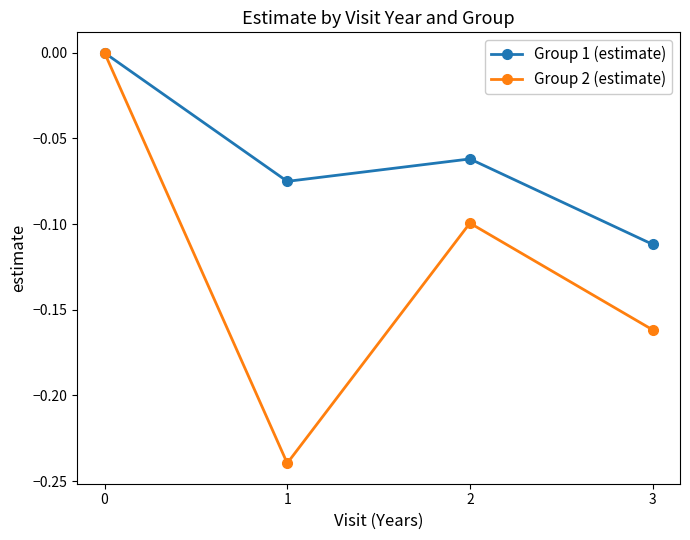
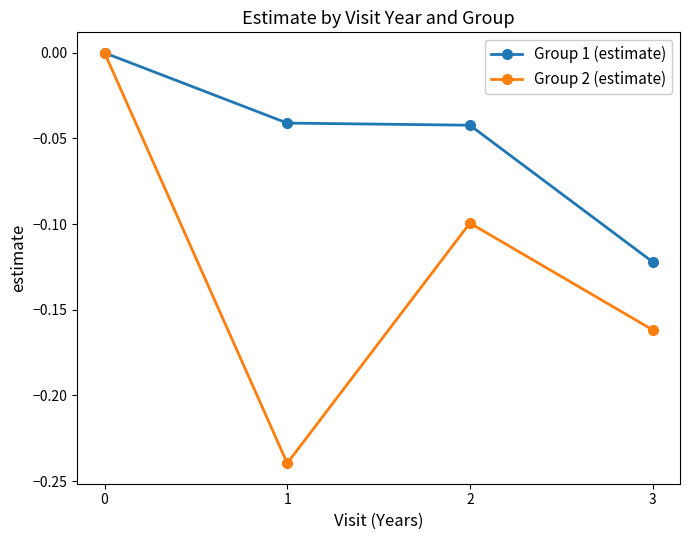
Group 1 (estimate), 1: -0.075 -> -0.041
Group 1 (estimate), 2: -0.062 -> -0.042
Group 1 (estimate), 3: -0.112 -> -0.122
